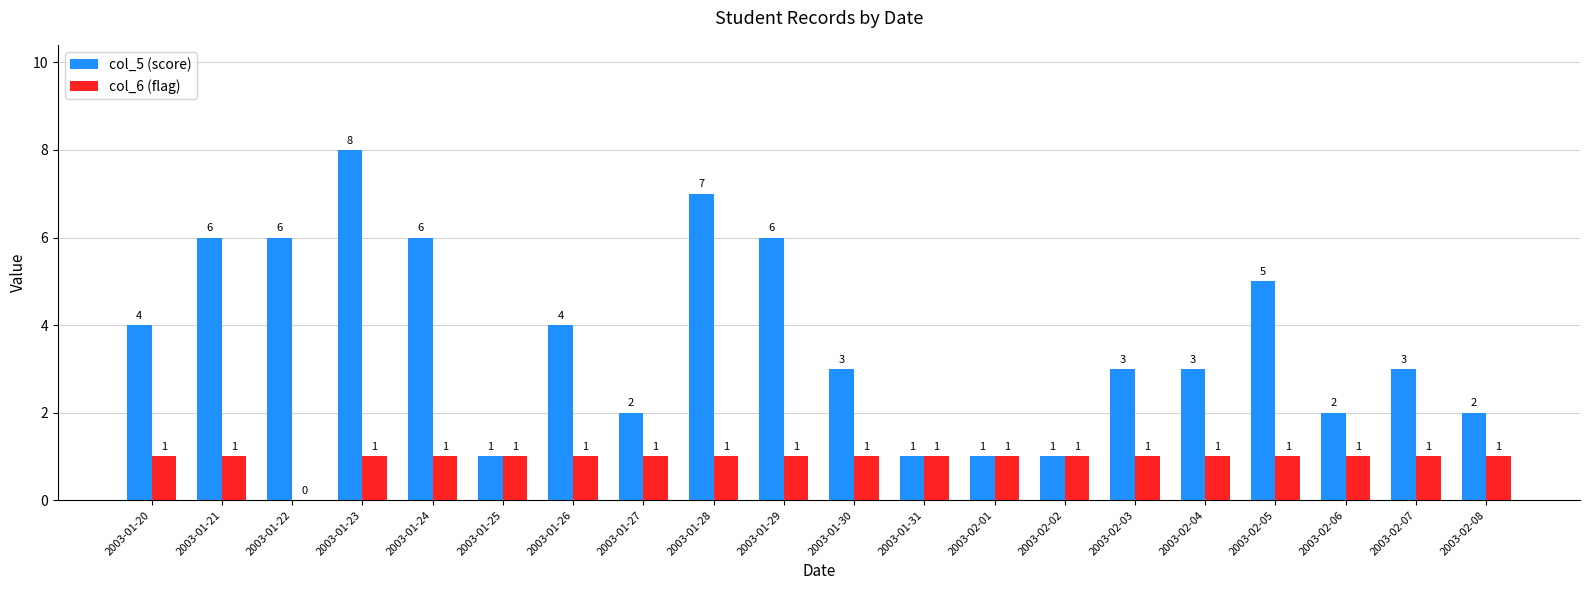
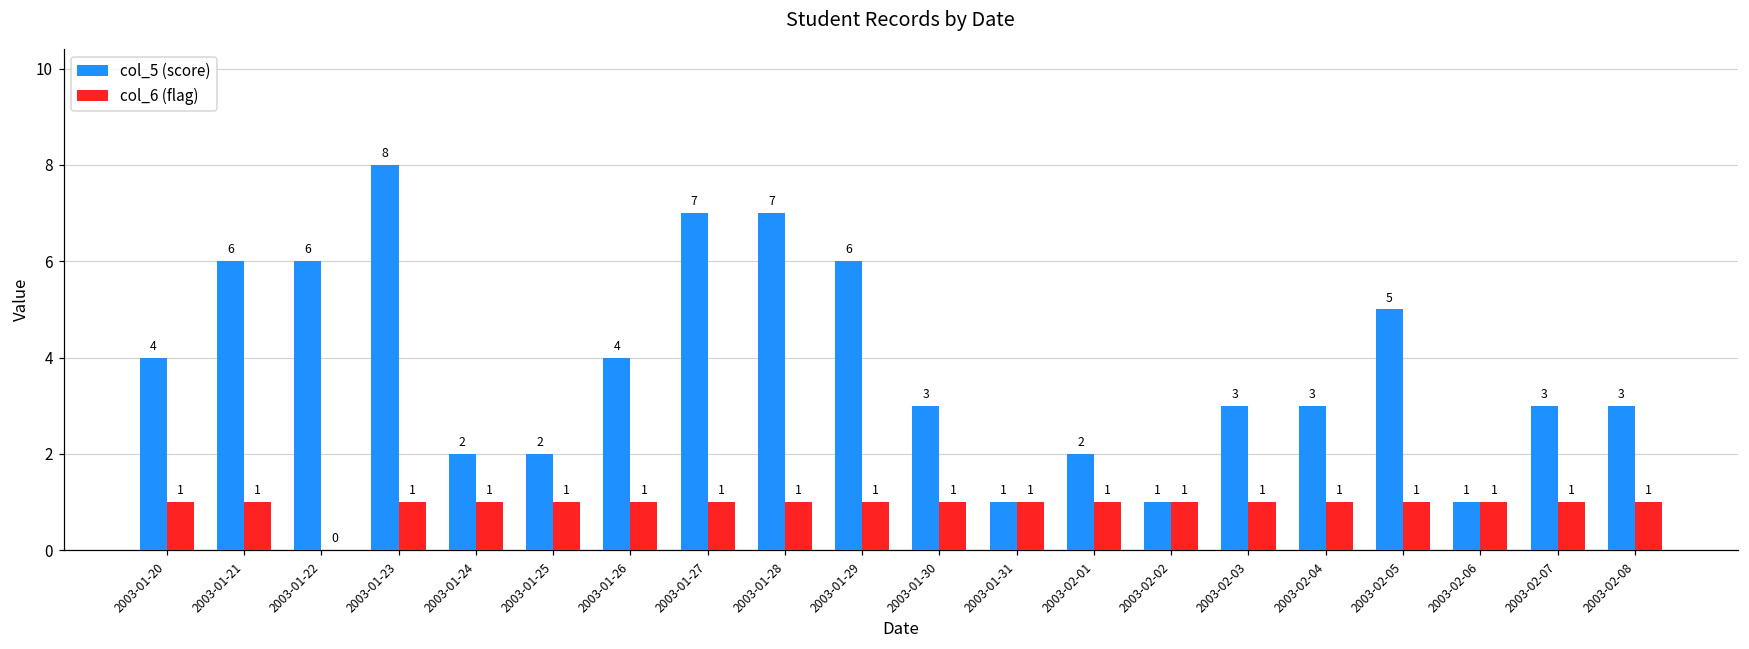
col_5 (score), 2003-01-24: 6 -> 2
col_5 (score), 2003-01-25: 1 -> 2
col_5 (score), 2003-01-27: 2 -> 7
col_5 (score), 2003-02-01: 1 -> 2
col_5 (score), 2003-02-06: 2 -> 1
col_5 (score), 2003-02-08: 2 -> 3
